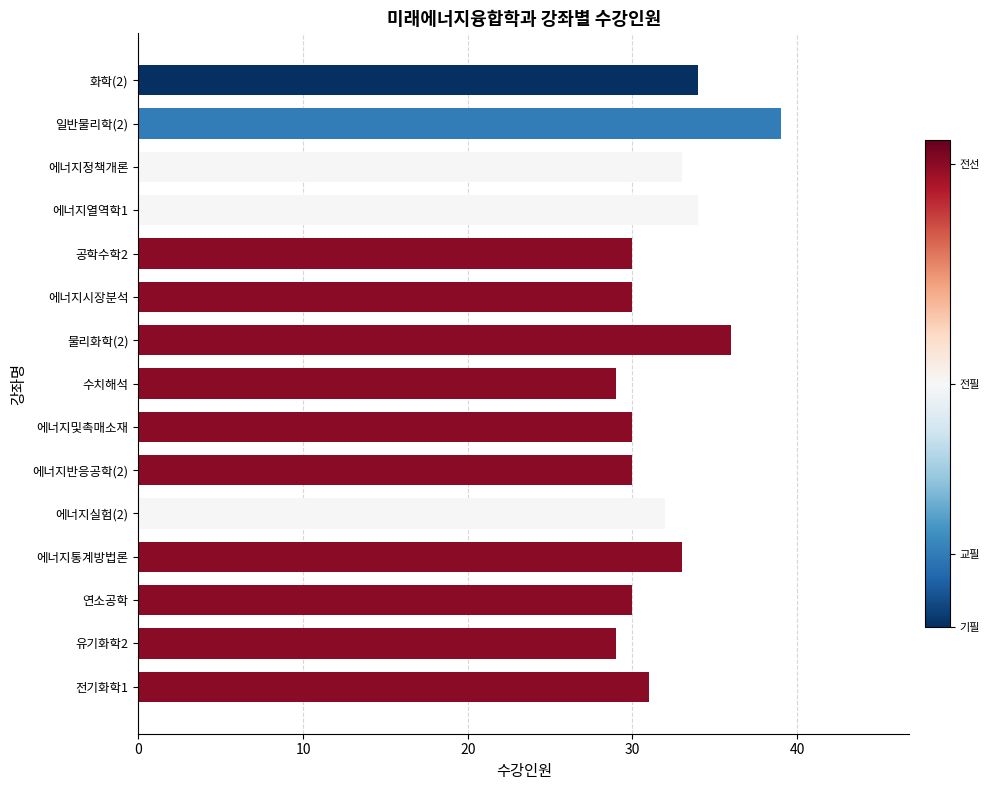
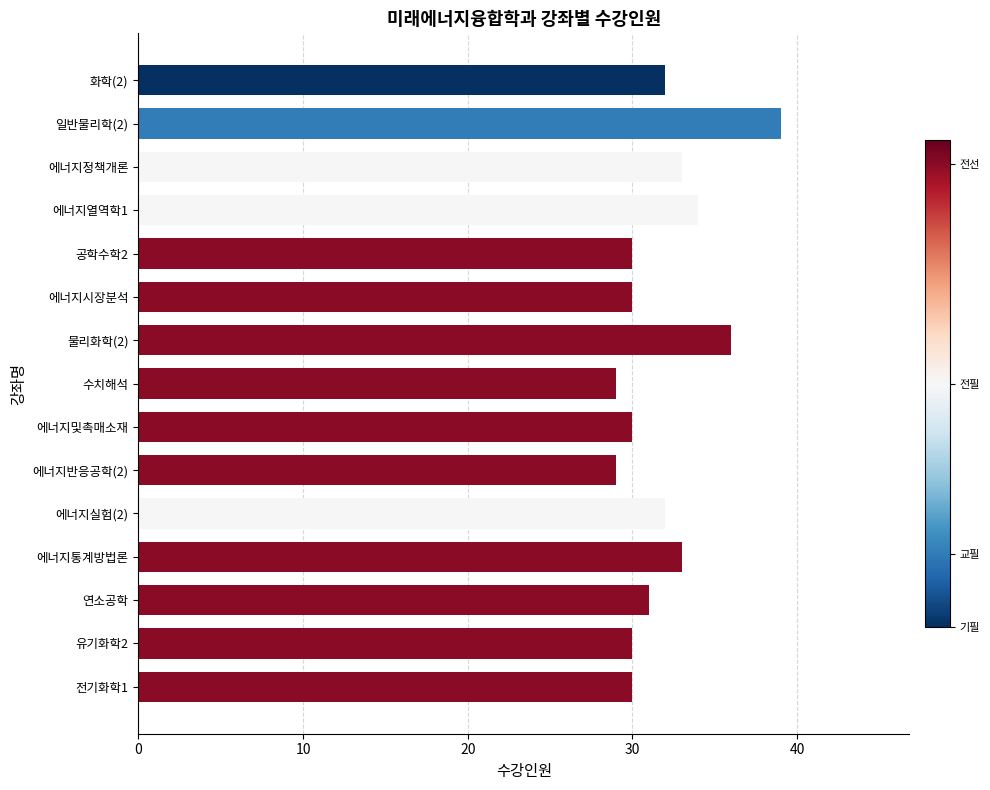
화학(2): 34 -> 32
에너지반응공학(2): 30 -> 29
연소공학: 30 -> 31
유기화학2: 29 -> 30
전기화학1: 31 -> 30
